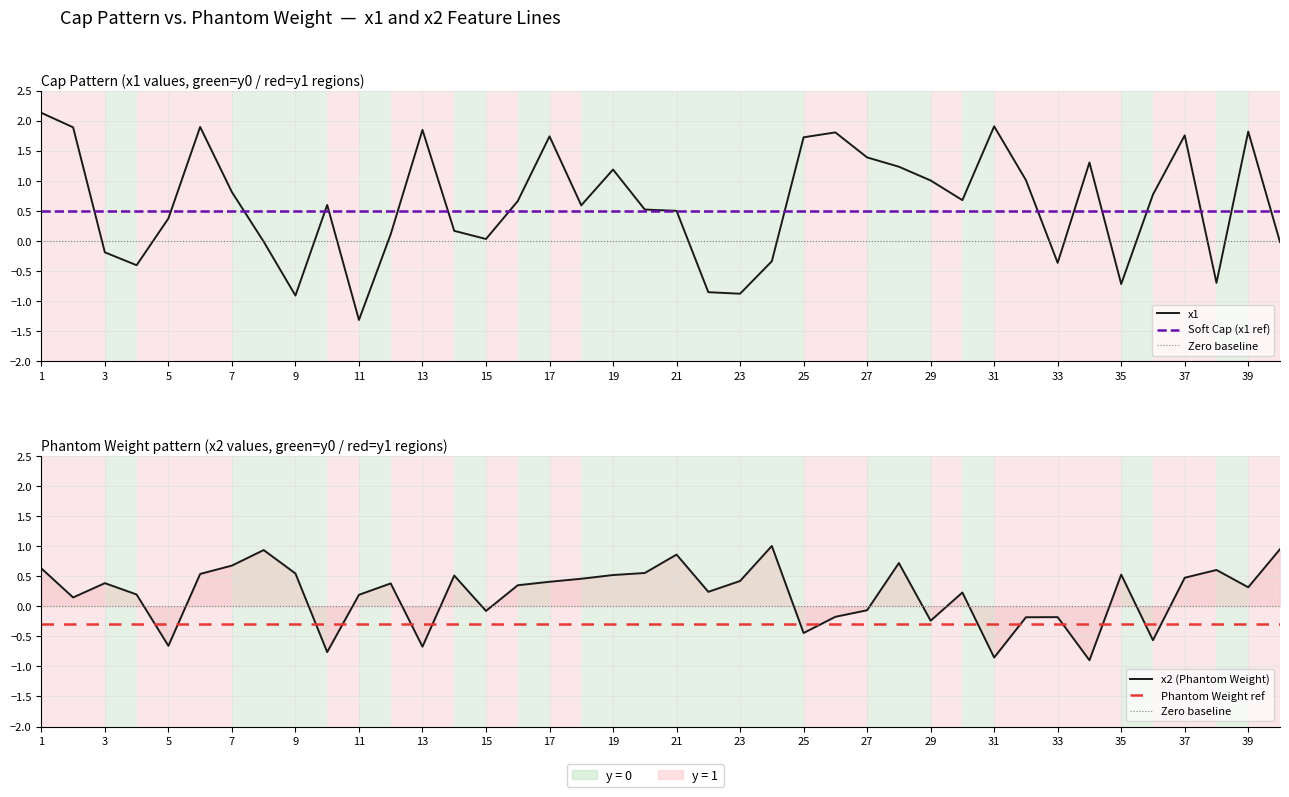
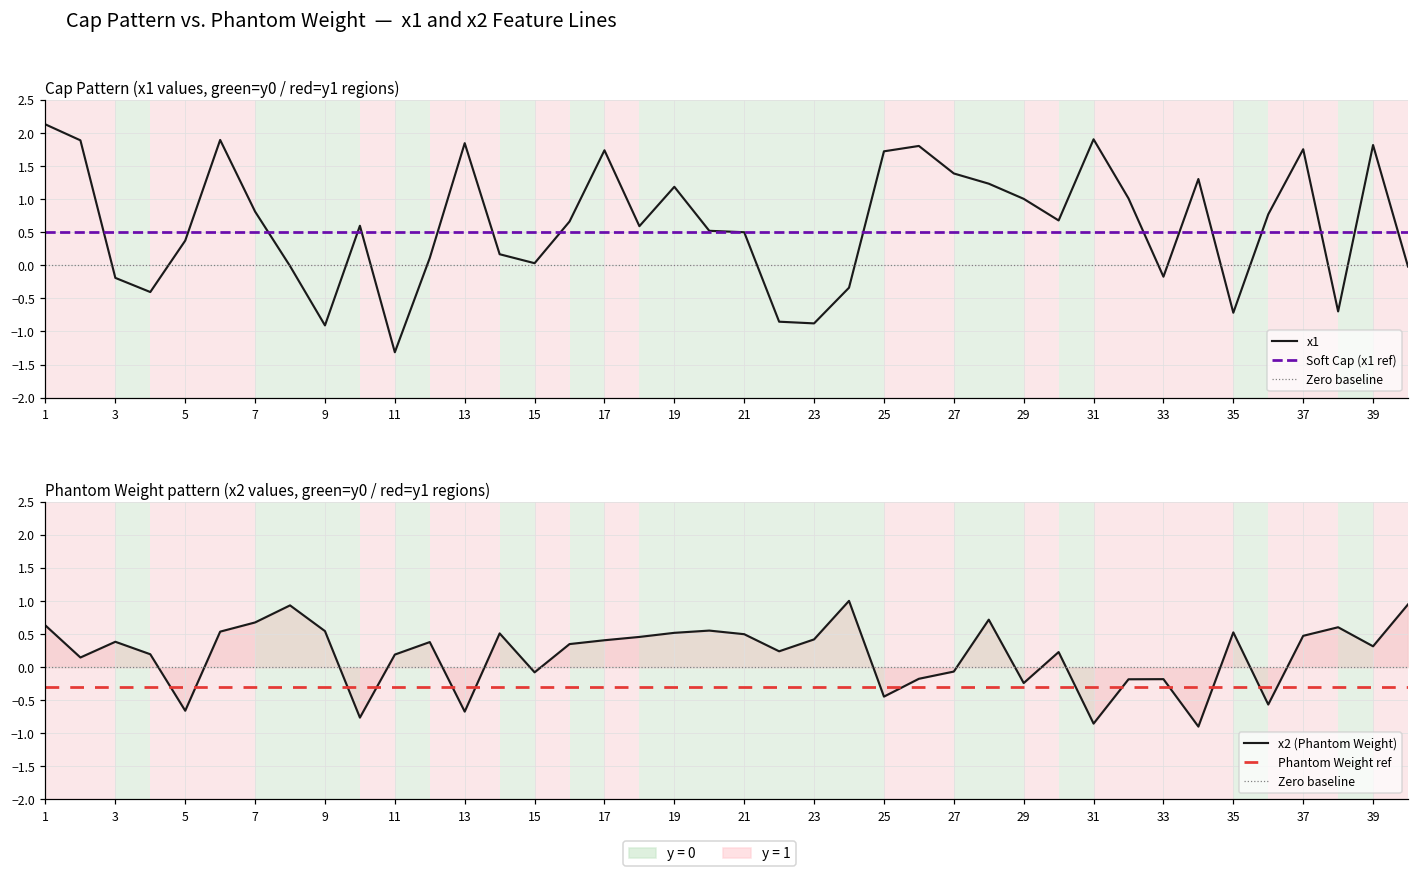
Cap Pattern (x1 values, green=y0 / red=y1 regions), 33: -0.4 -> -0.2
Phantom Weight pattern (x2 values, green=y0 / red=y1 regions), x2 (Phantom Weight), 21: 0.9 -> 0.5
